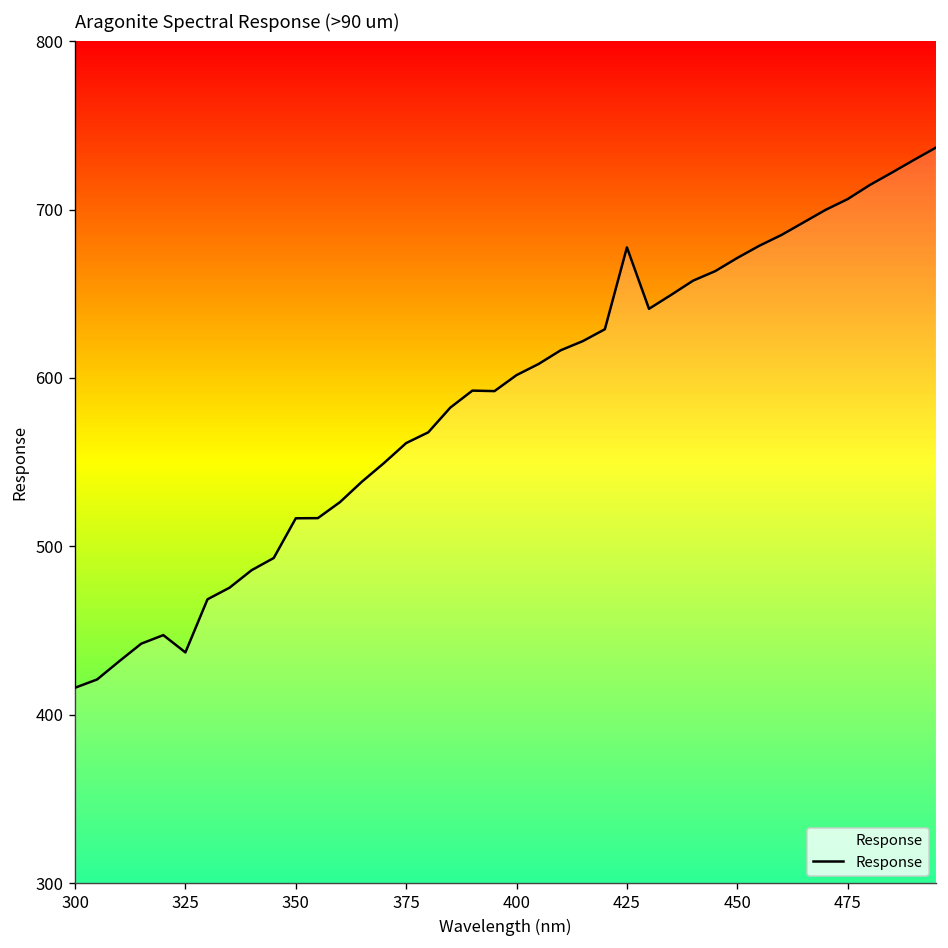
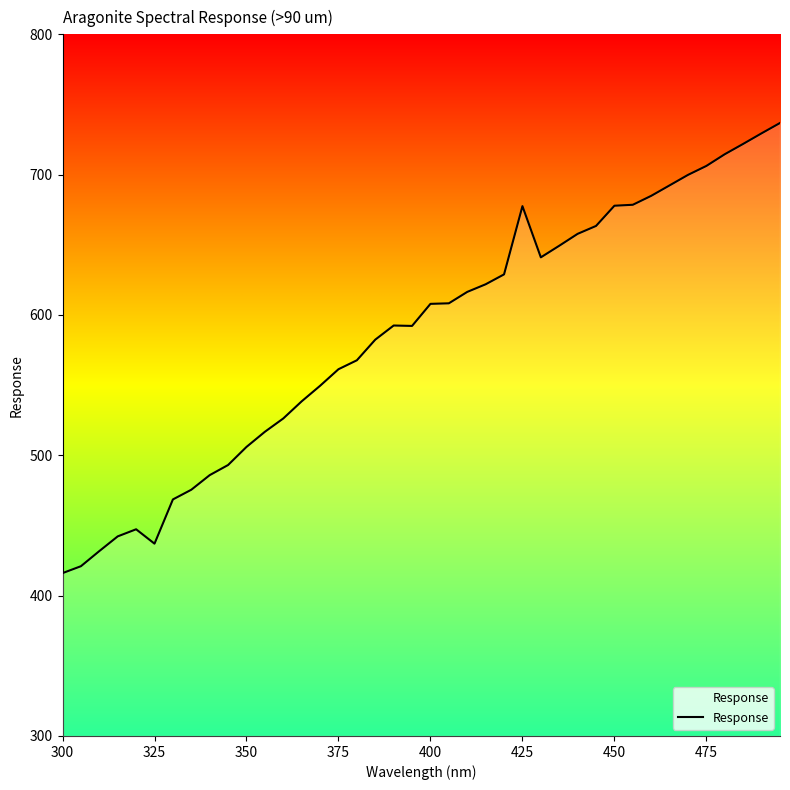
350: 517 -> 506
400: 602 -> 608
450: 671 -> 678
